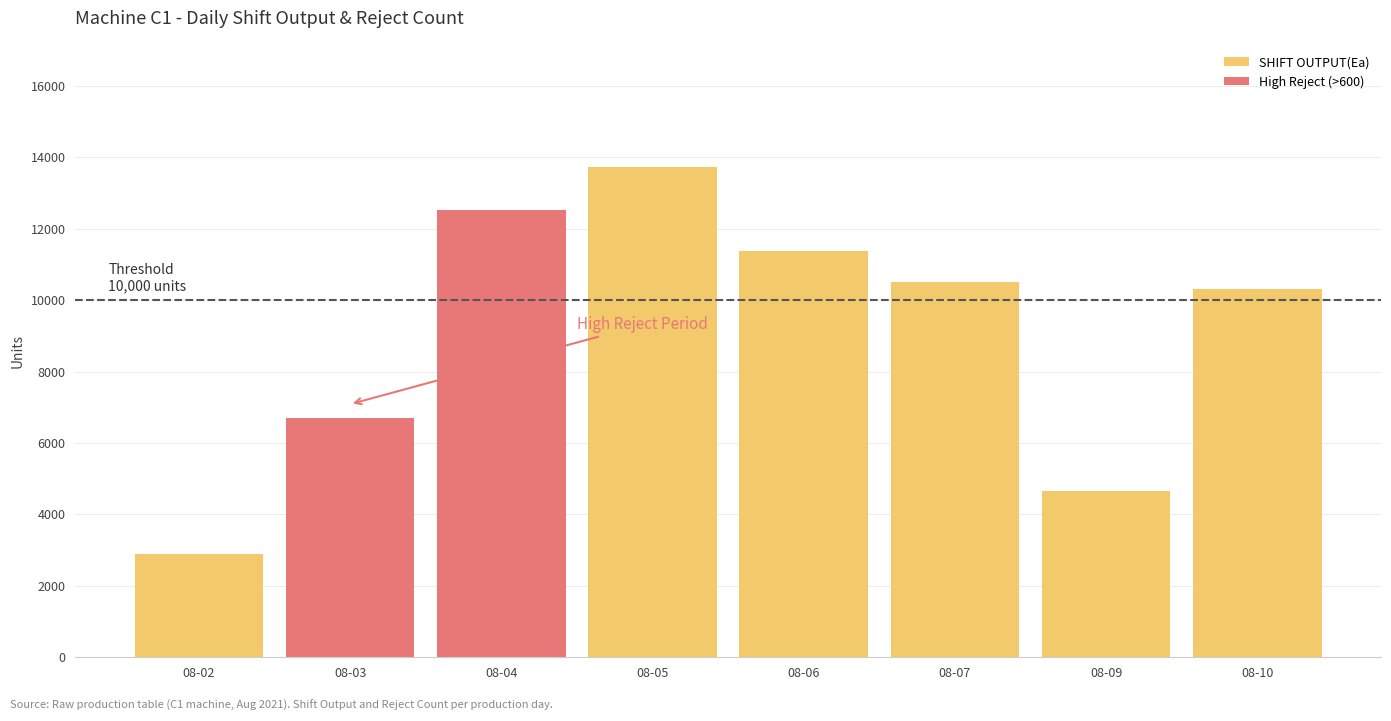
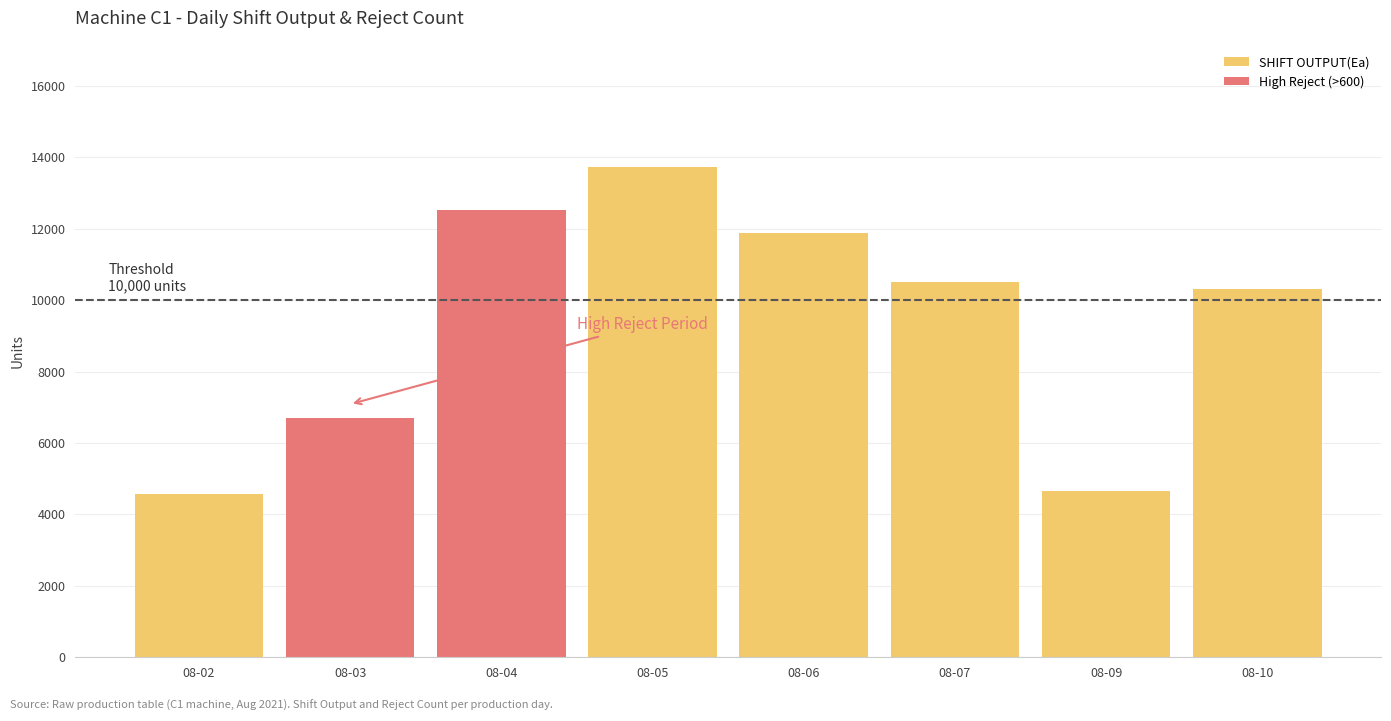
SHIFT OUTPUT(Ea), 08-02: 2900 -> 4600
SHIFT OUTPUT(Ea), 08-06: 11400 -> 11900
